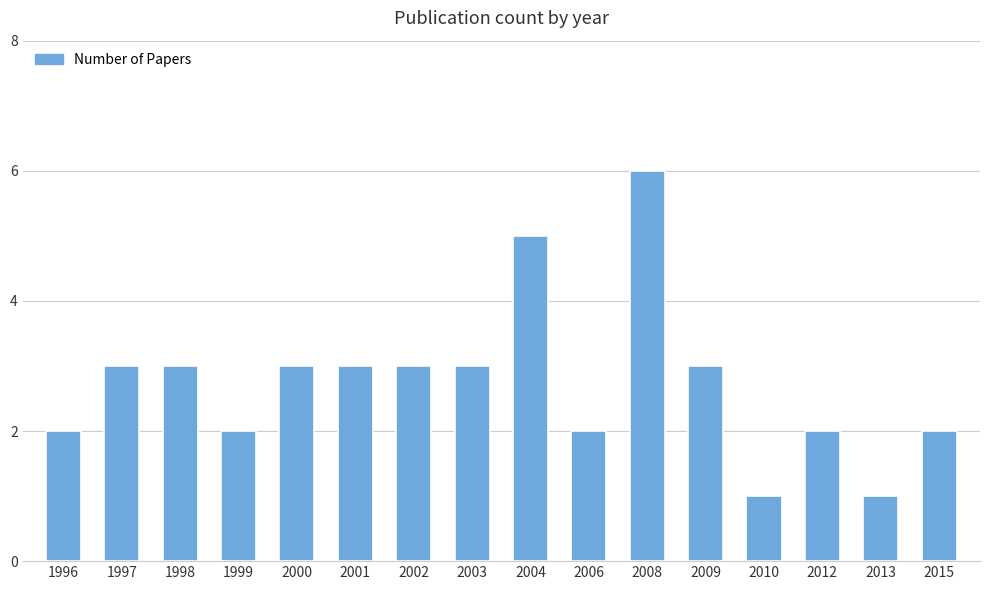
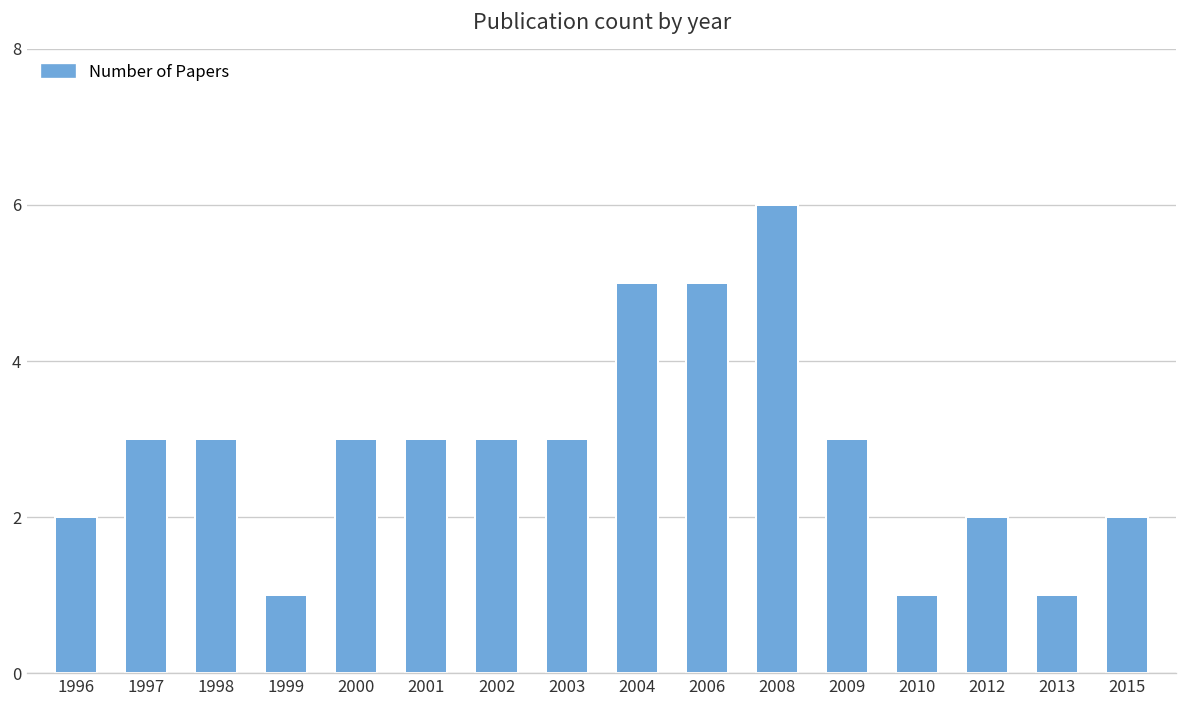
1999: 2 -> 1
2006: 2 -> 5
